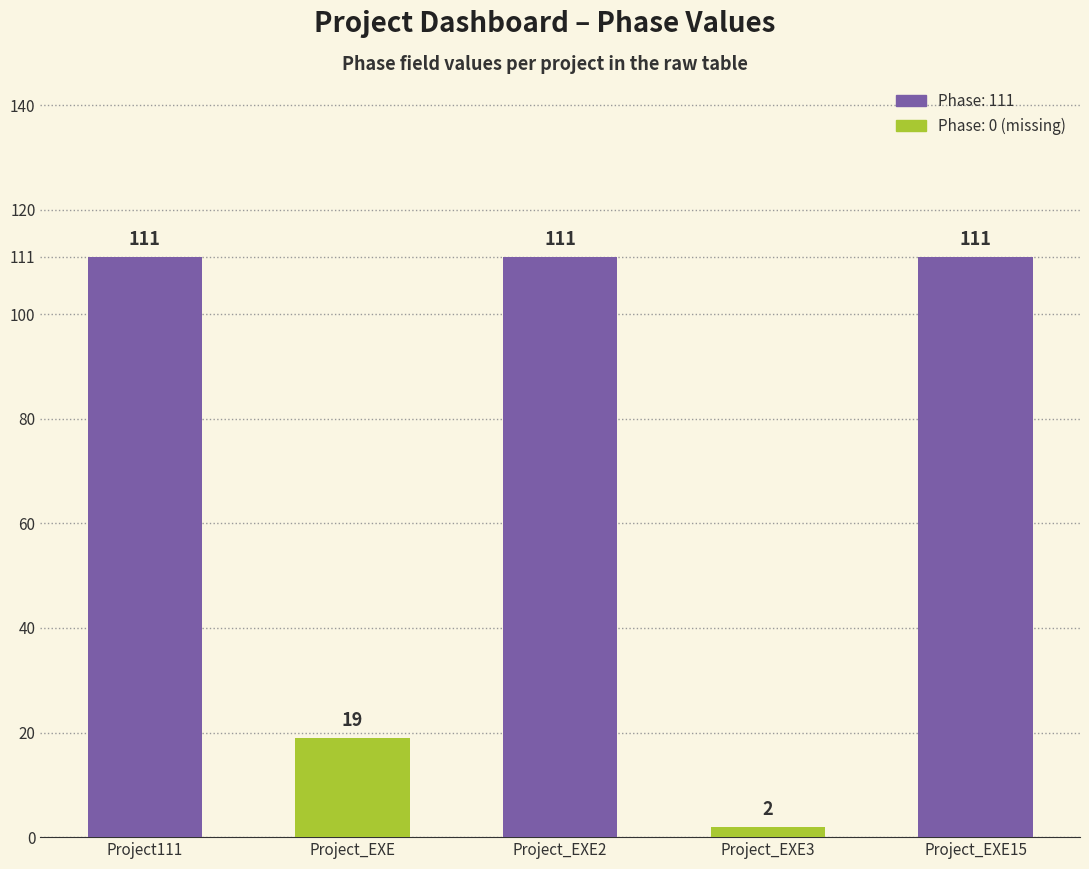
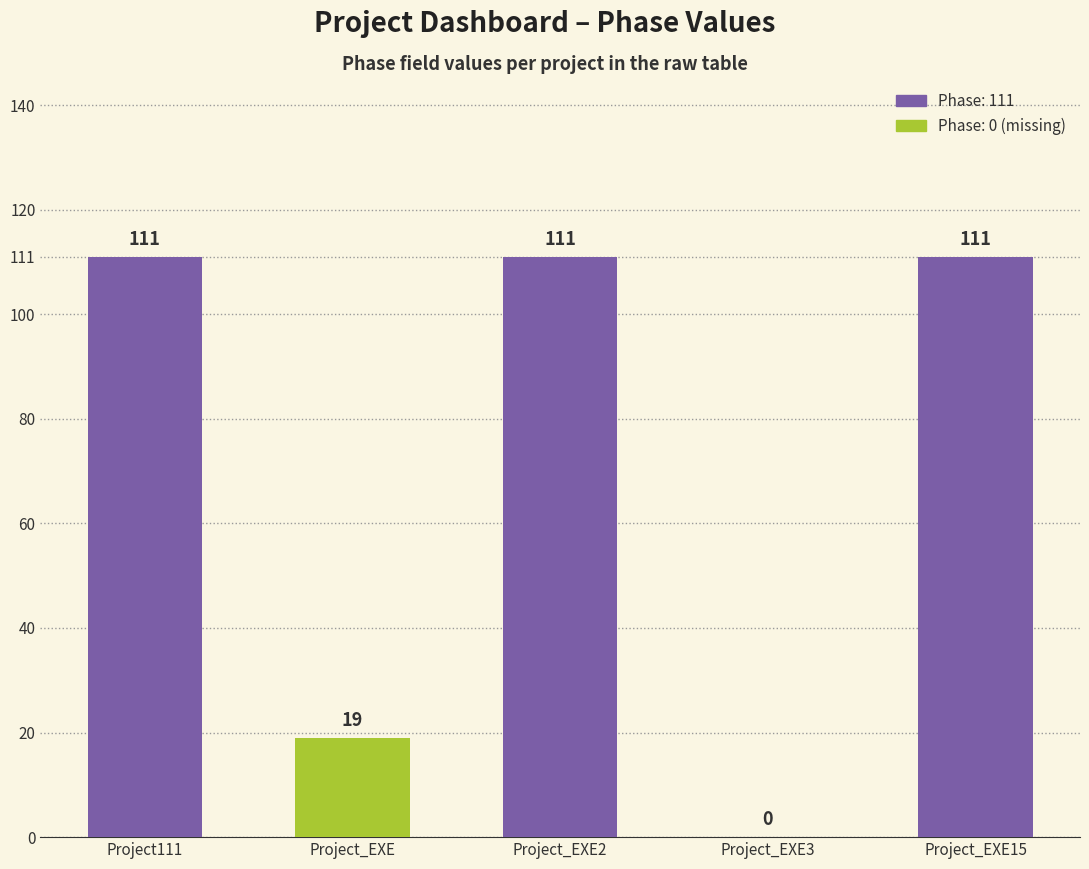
Project_EXE3: 2 -> 0
